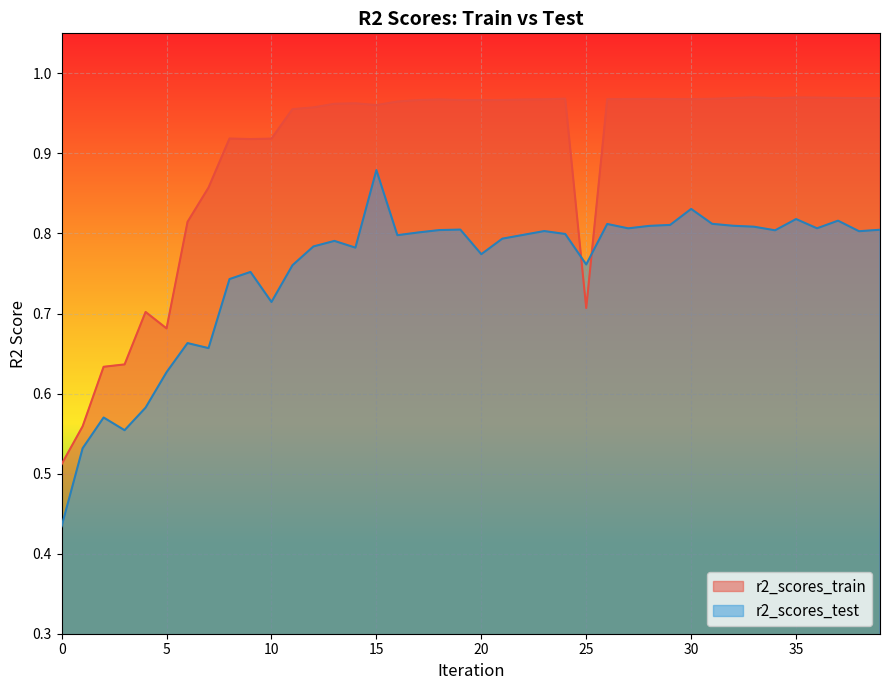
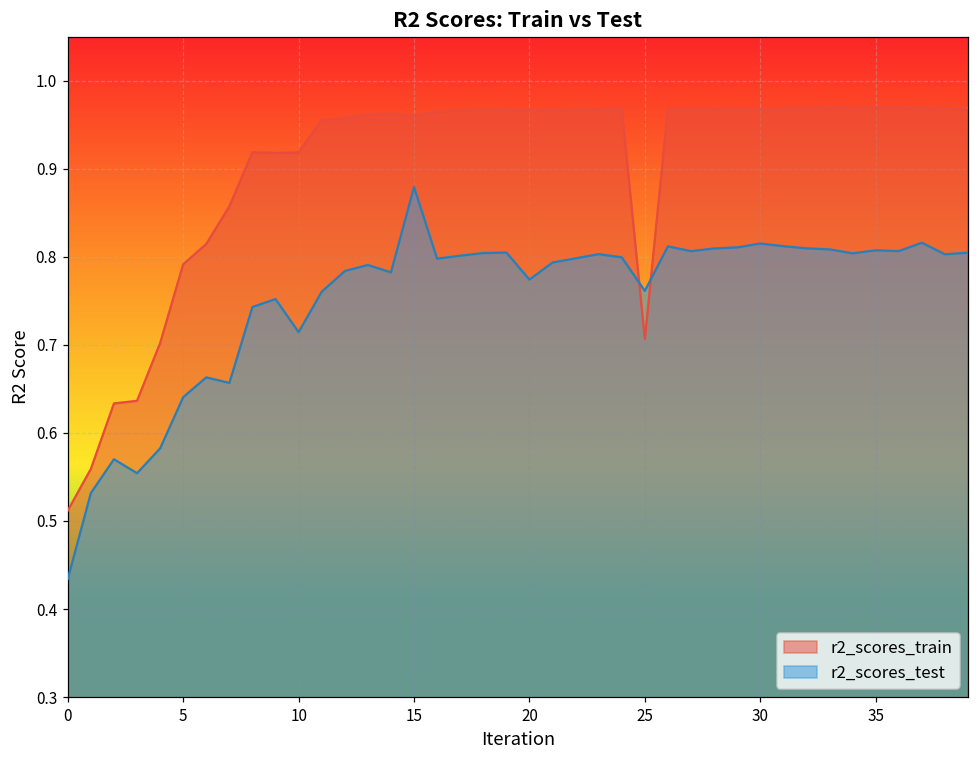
r2_scores_train, 5: 0.68 -> 0.79
r2_scores_test, 5: 0.63 -> 0.64
r2_scores_test, 30: 0.83 -> 0.82
r2_scores_test, 35: 0.82 -> 0.81
